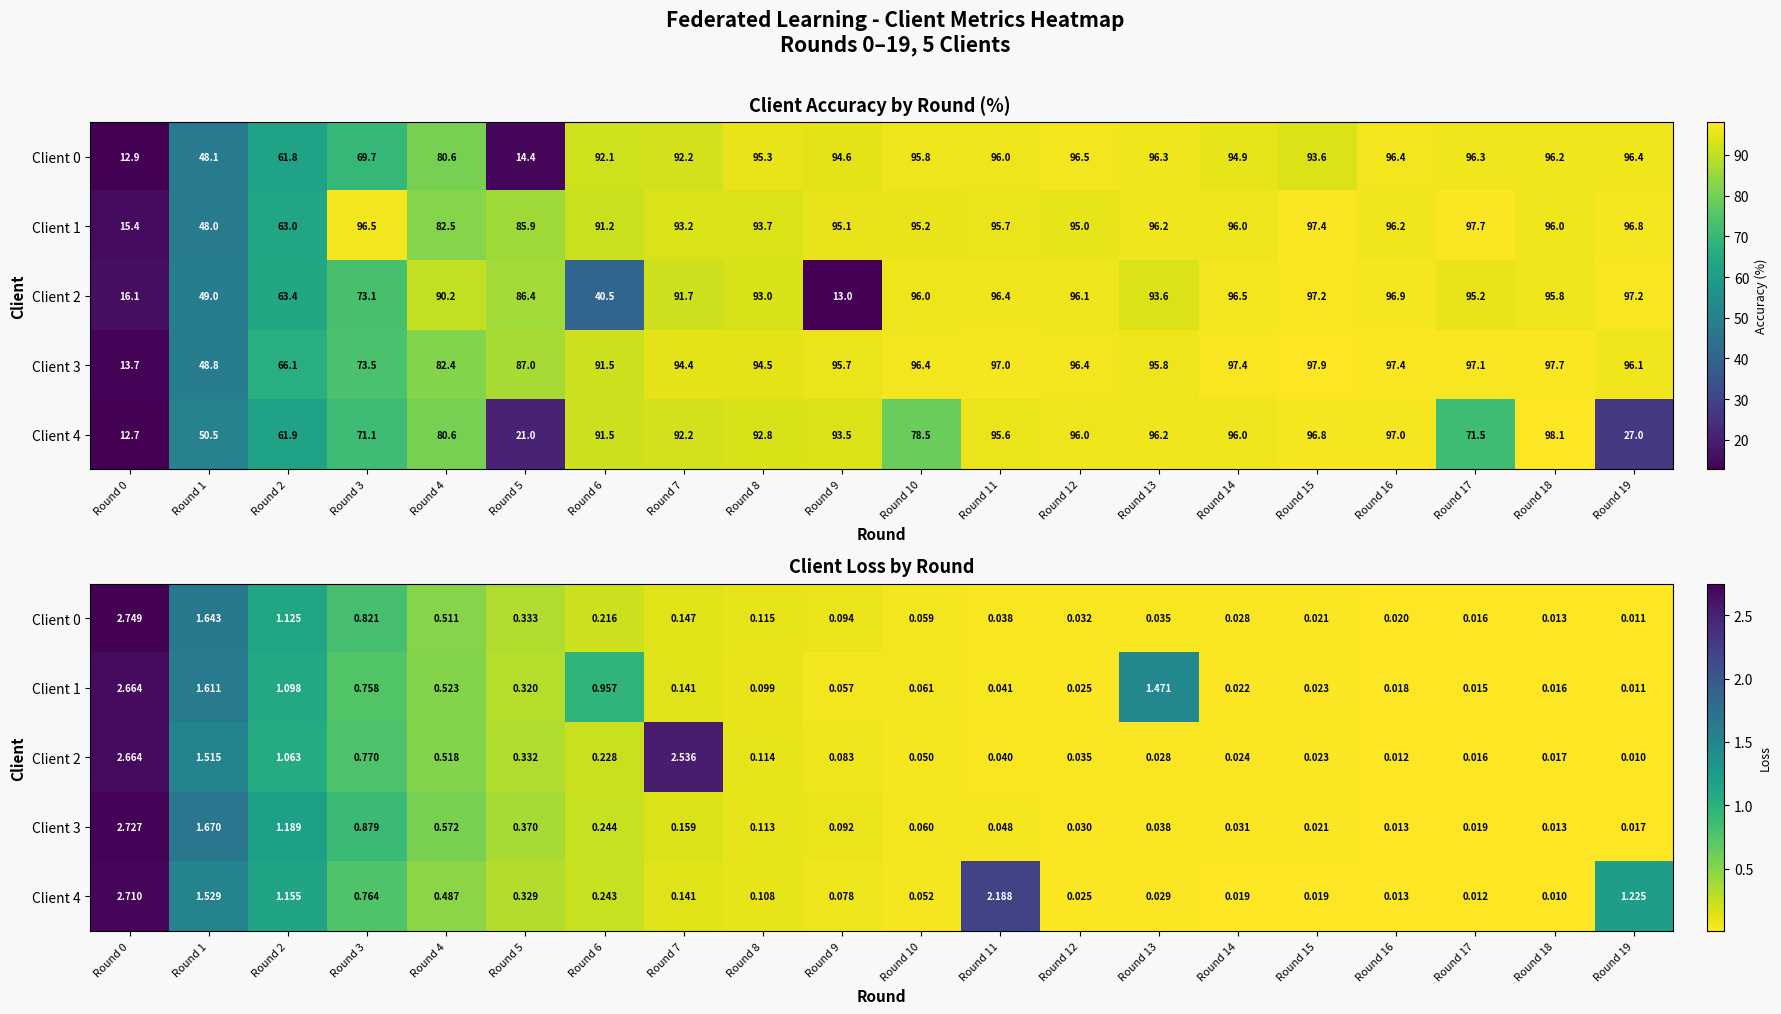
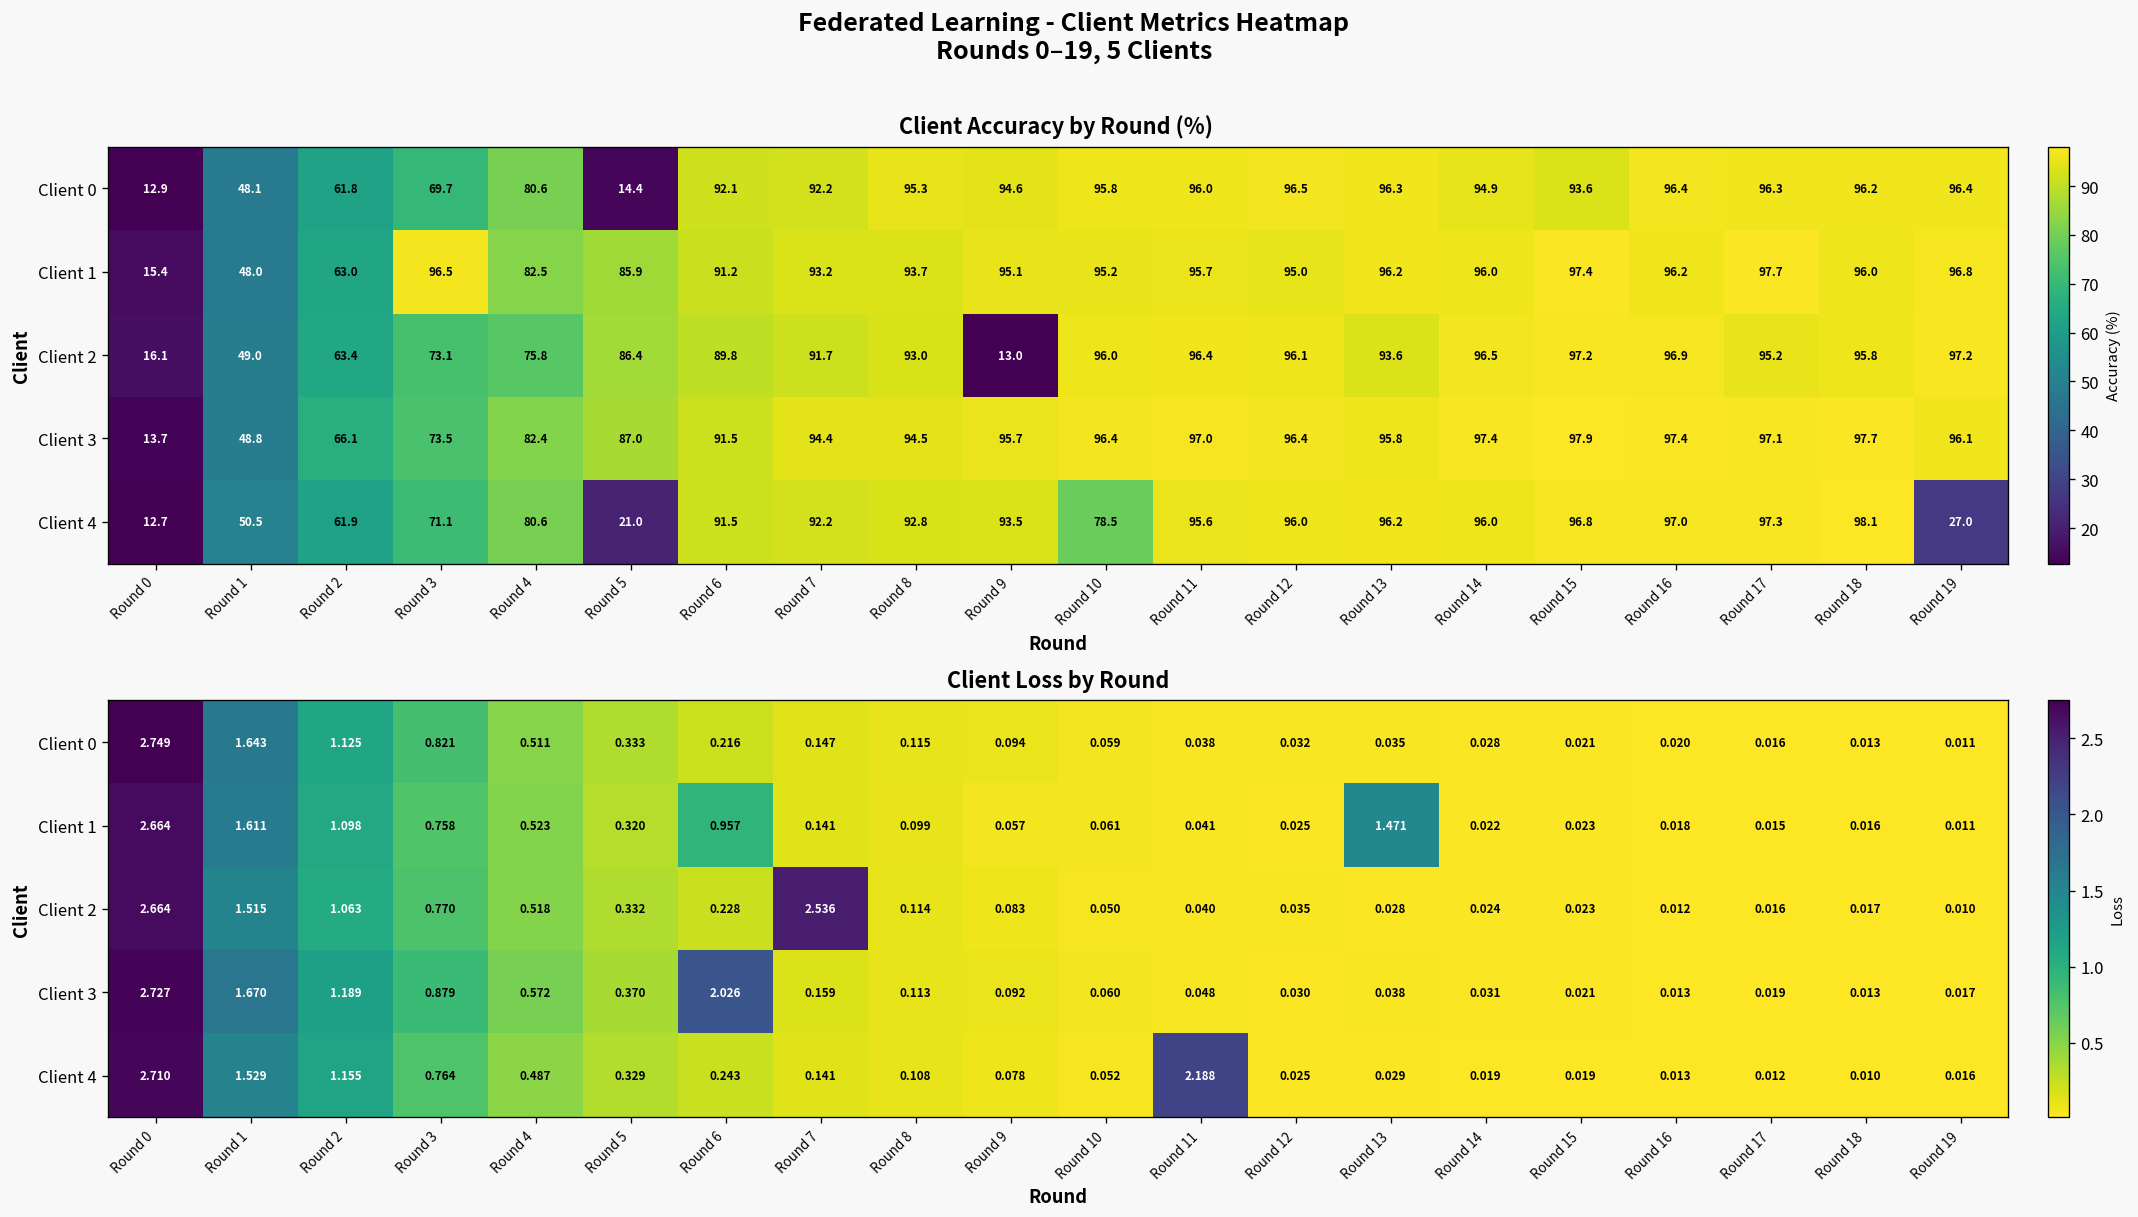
Client Accuracy by Round (%), Client 2, Round 4: 90.2 -> 75.8
Client Accuracy by Round (%), Client 2, Round 6: 40.5 -> 89.8
Client Accuracy by Round (%), Client 4, Round 17: 71.5 -> 97.3
Client Loss by Round, Client 3, Round 6: 0.244 -> 2.026
Client Loss by Round, Client 4, Round 19: 1.225 -> 0.016
